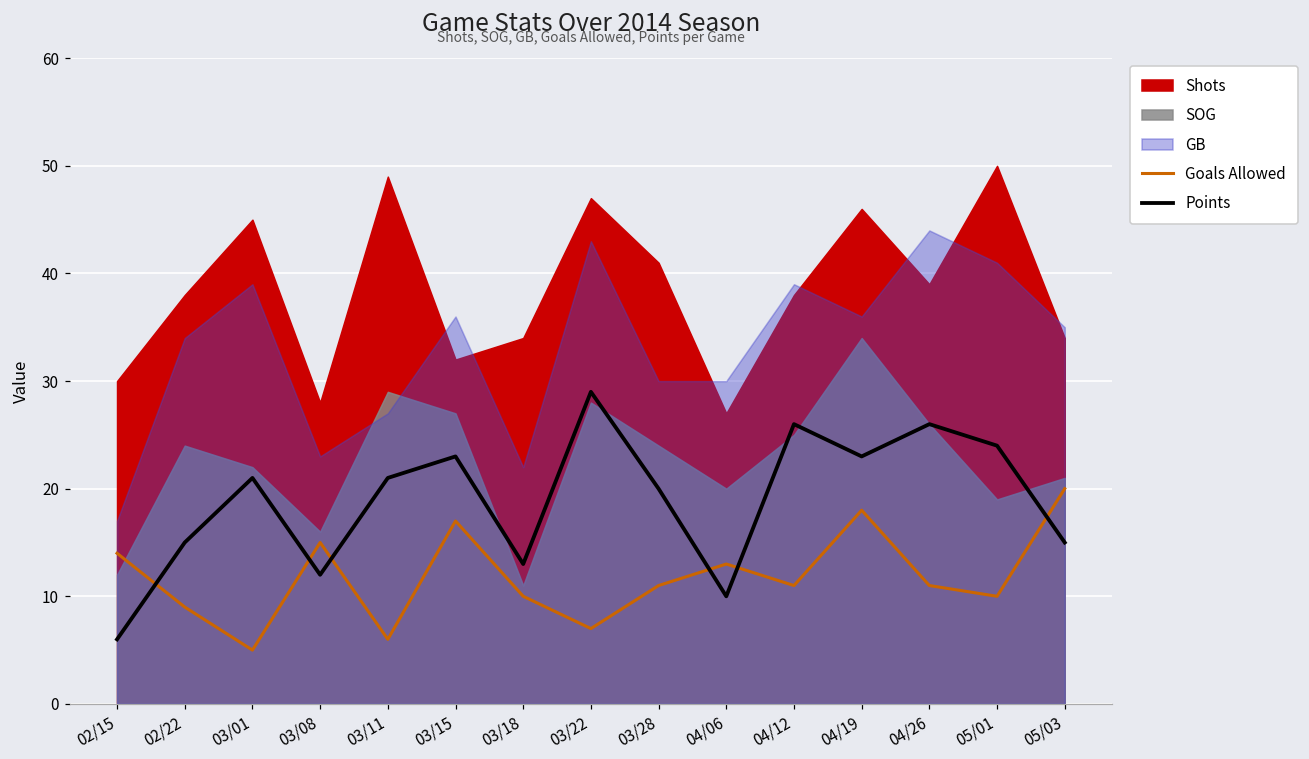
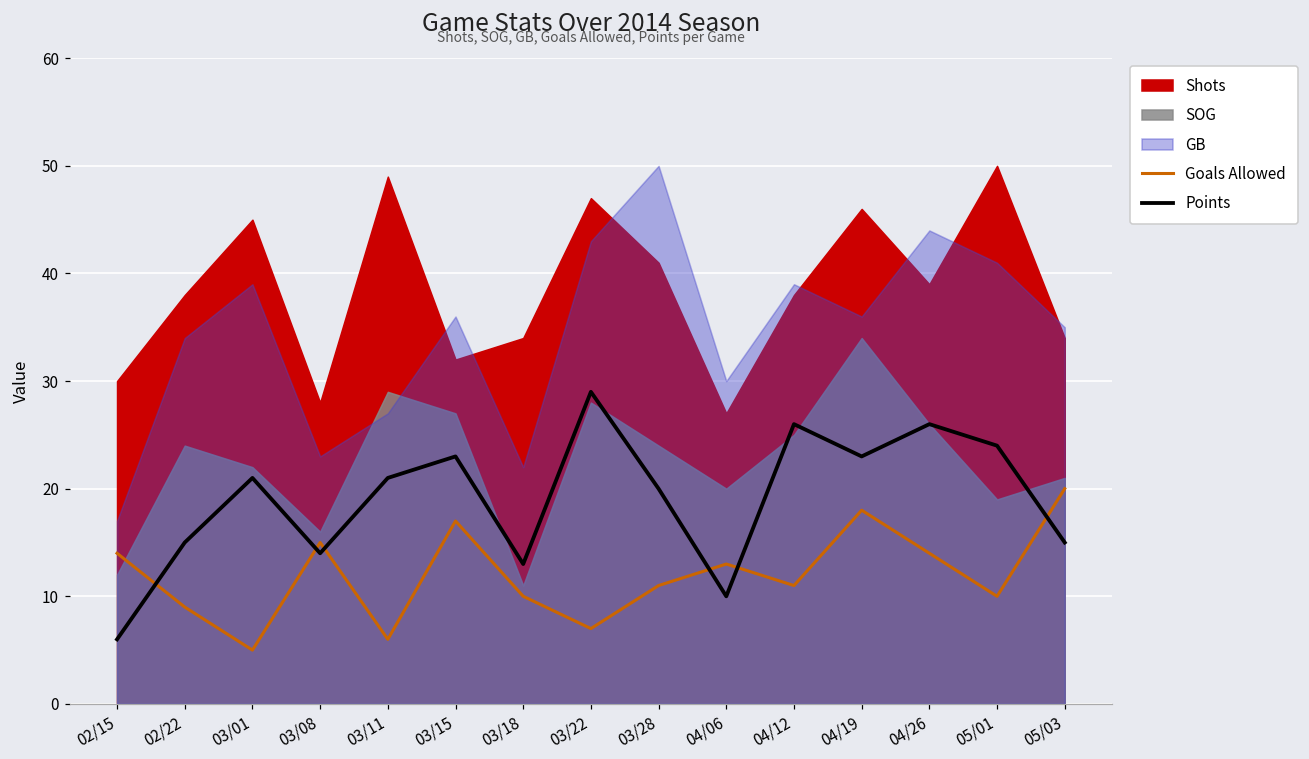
Points, 03/08: 12 -> 14
GB, 03/28: 30 -> 50
Goals Allowed, 04/26: 11 -> 14
